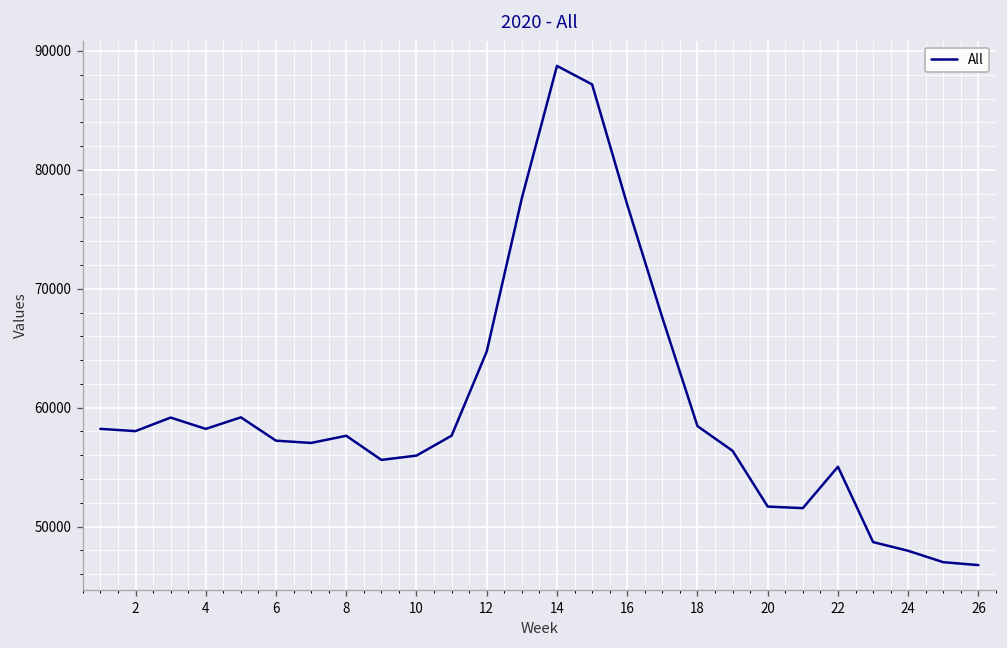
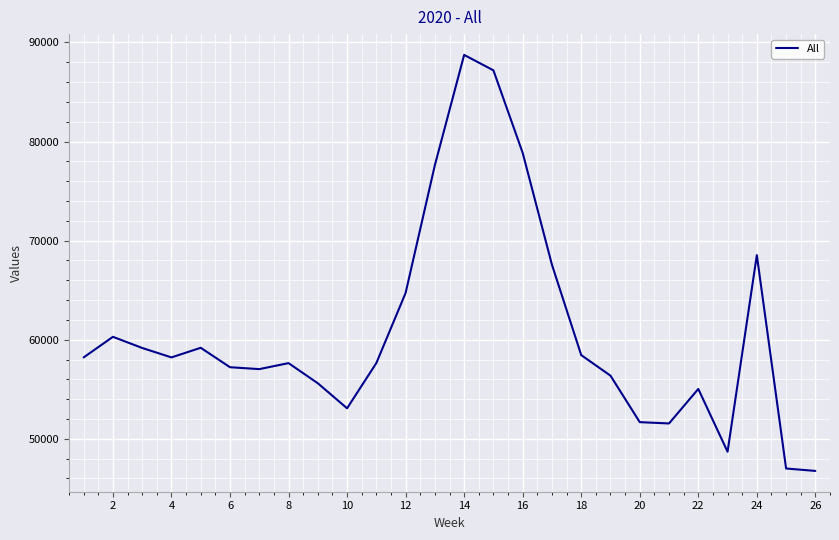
2: 58000 -> 60000
10: 56000 -> 53000
16: 77000 -> 79000
24: 48000 -> 69000
